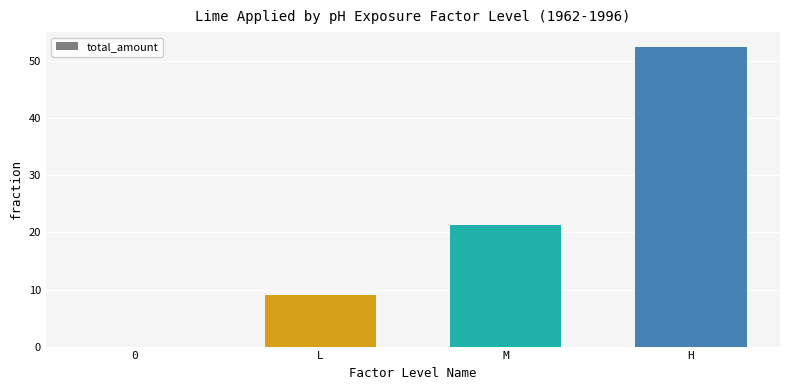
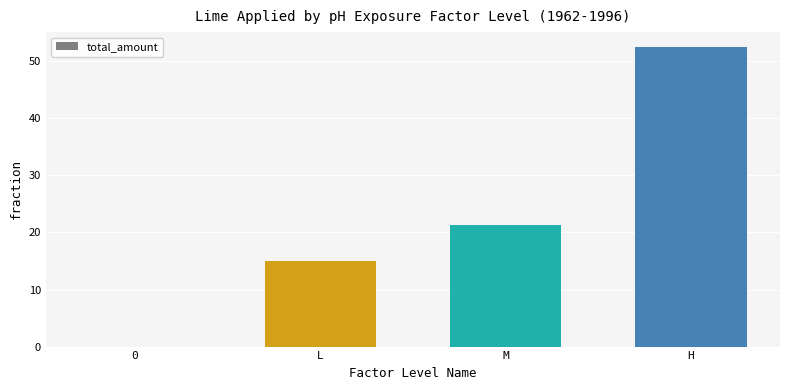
L: 9 -> 15
